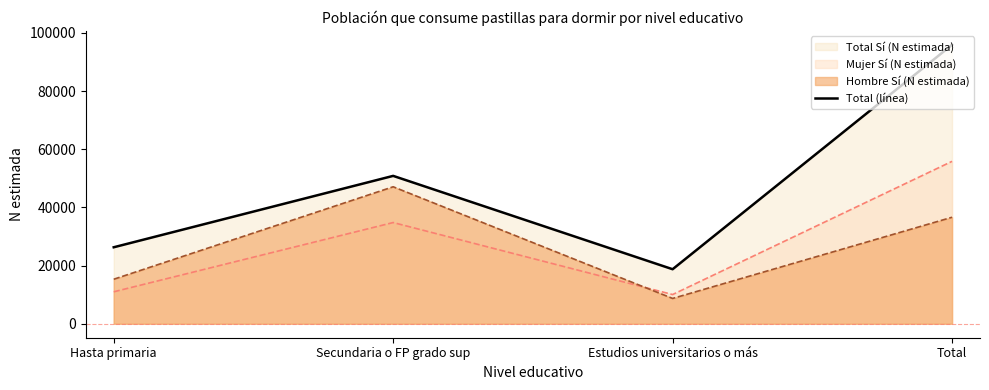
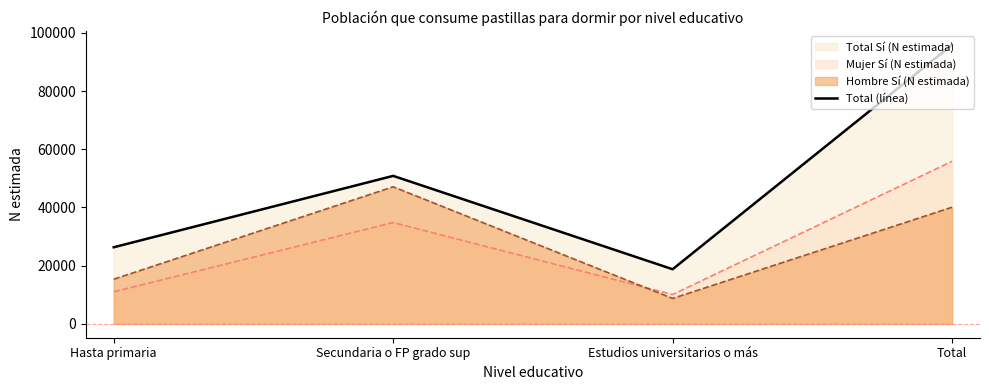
Hombre Sí (N estimada), Total: 37000 -> 40000
